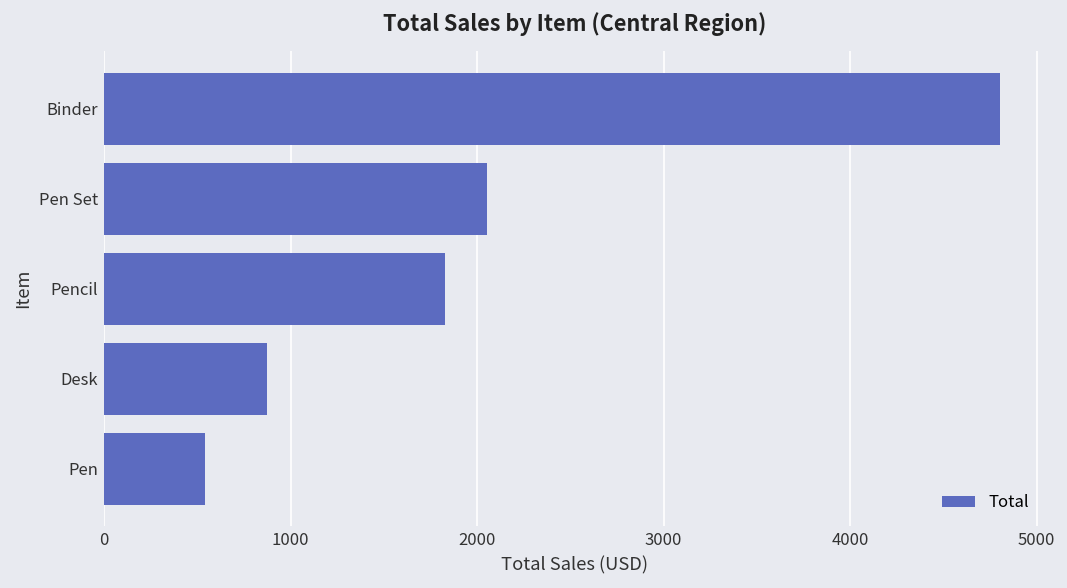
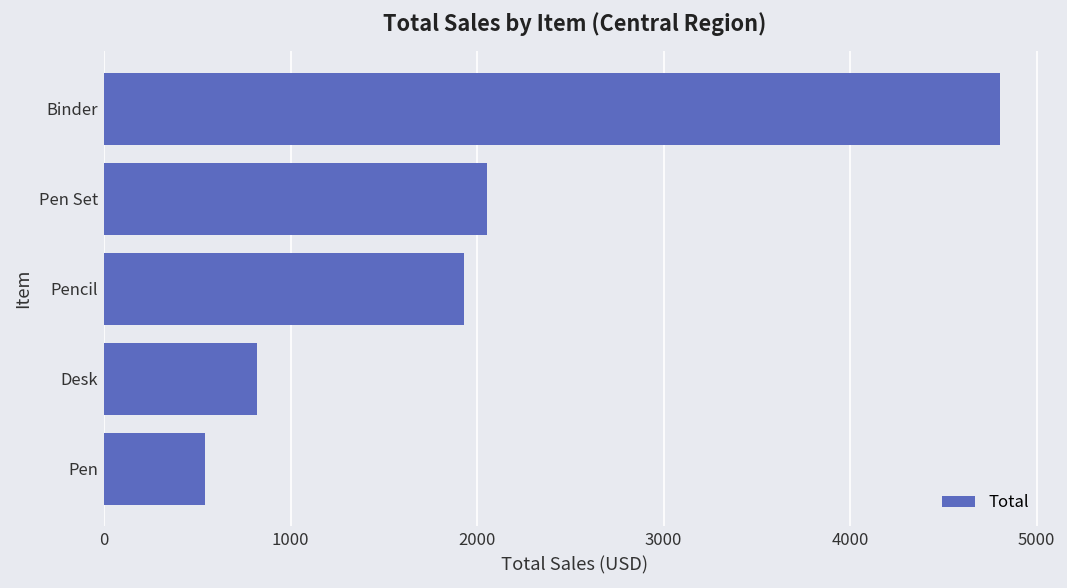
Pencil: 1830 -> 1930
Desk: 880 -> 820
